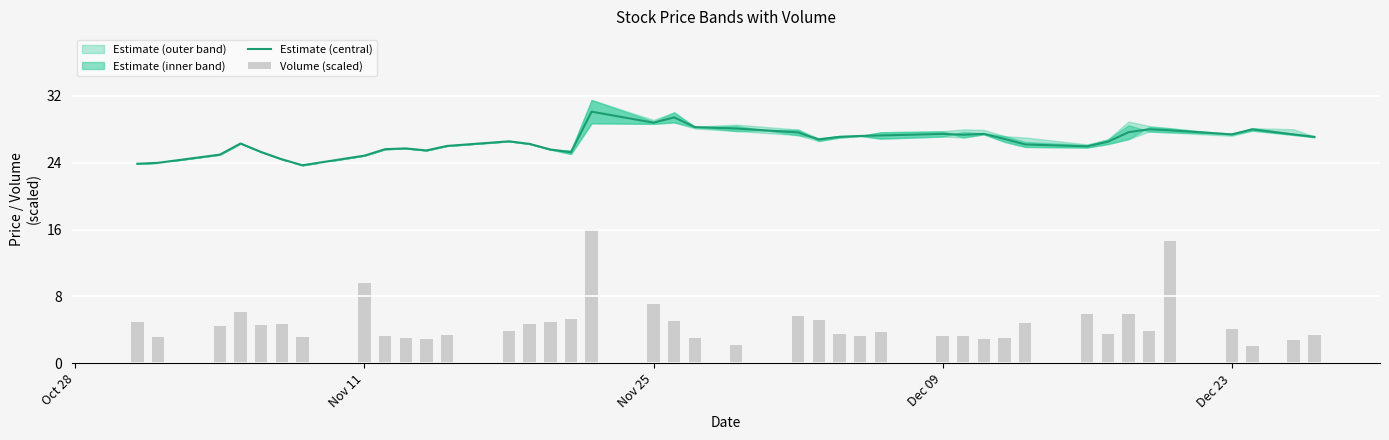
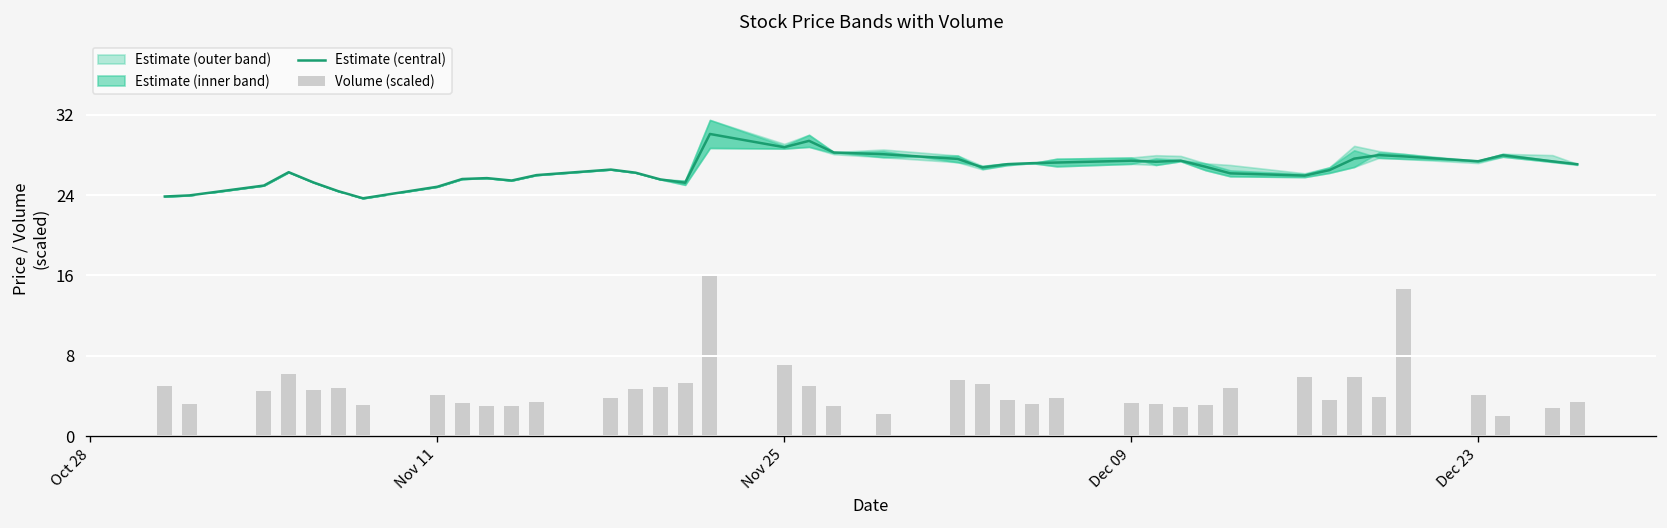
Volume (scaled), Nov 11: 10 -> 4
